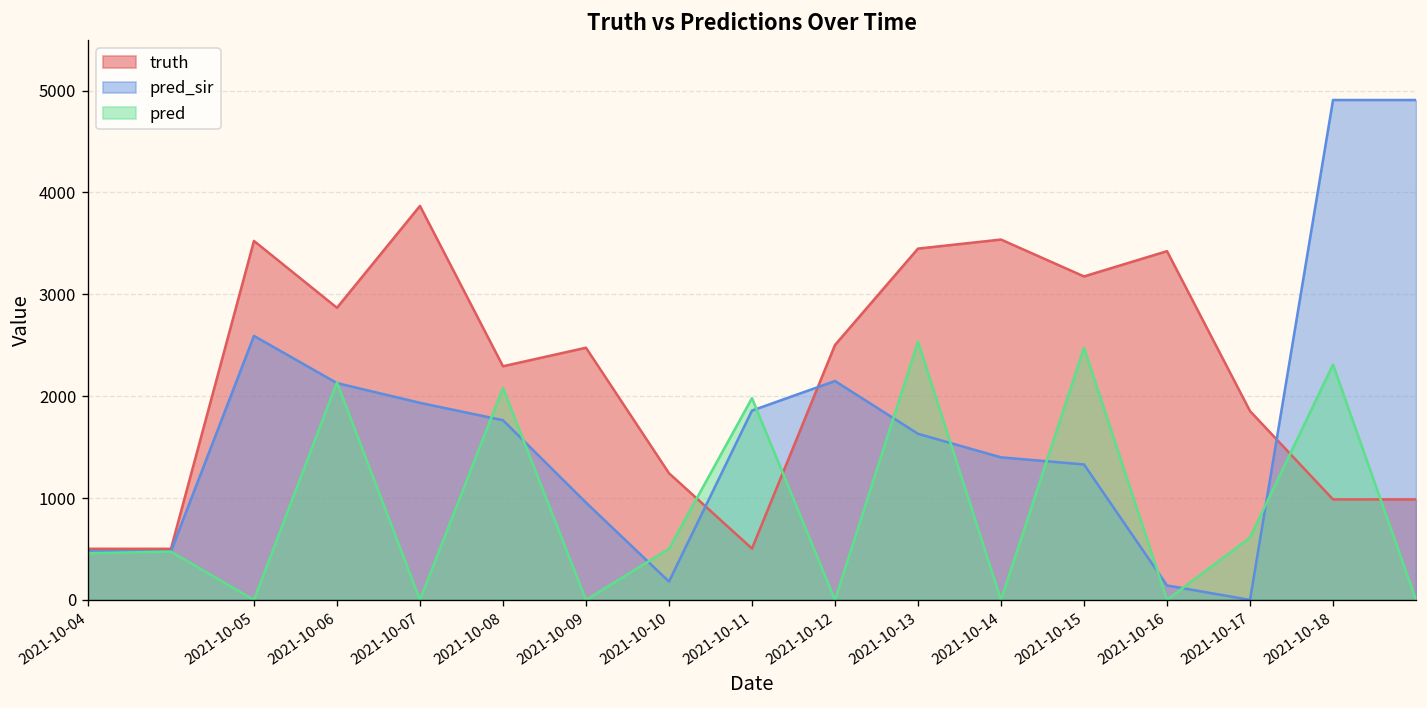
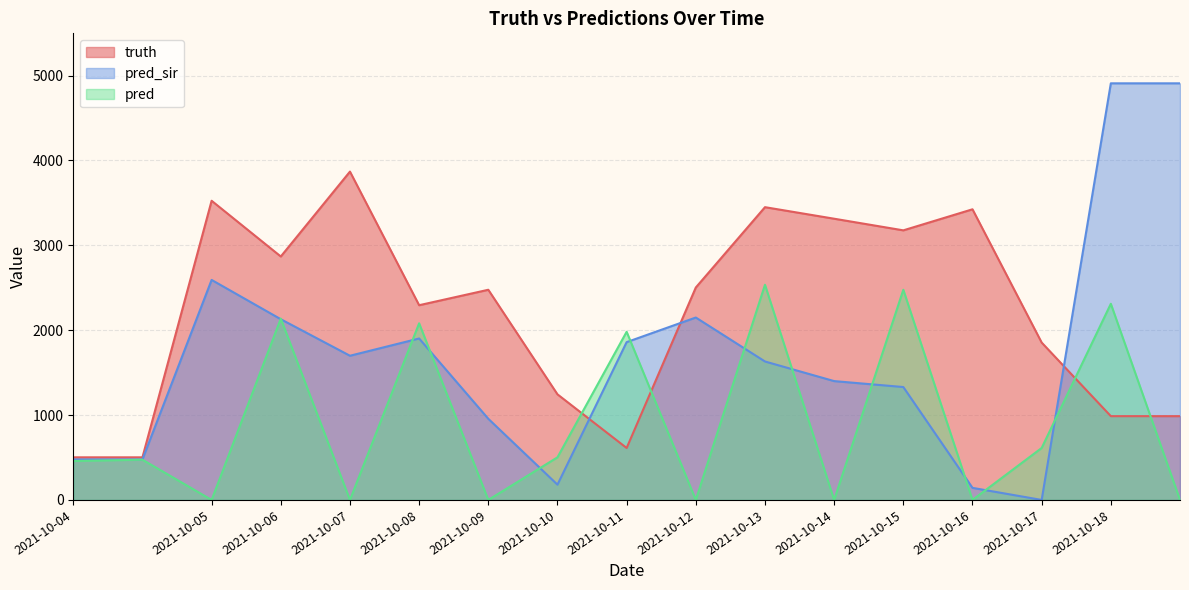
pred_sir, 2021-10-07: 1900 -> 1700
pred_sir, 2021-10-08: 1800 -> 1900
truth, 2021-10-11: 500 -> 600
truth, 2021-10-14: 3500 -> 3300
